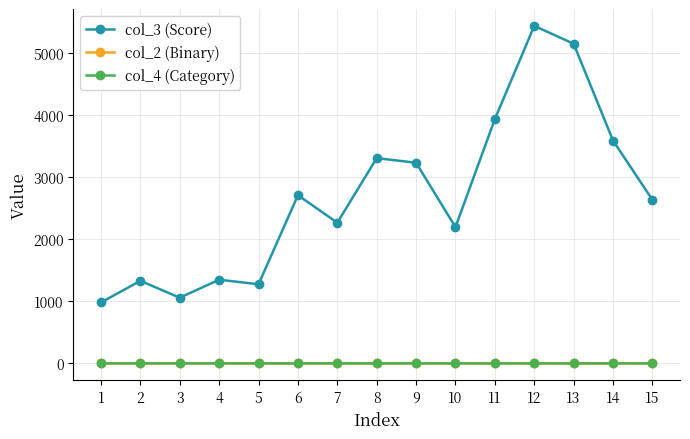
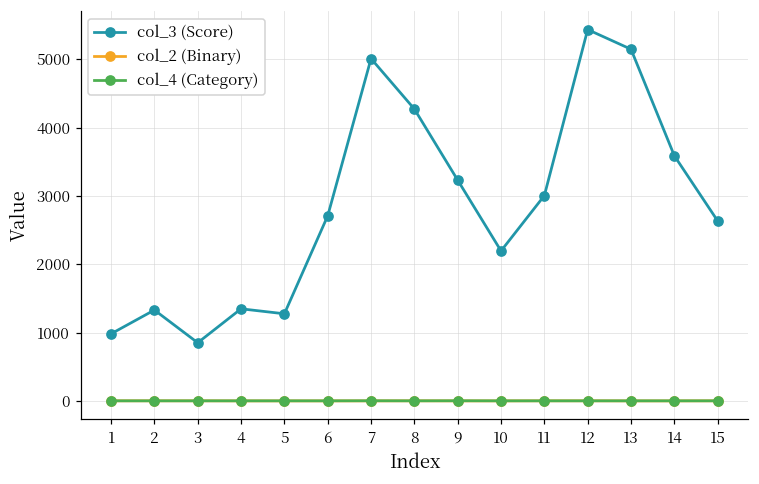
col_3 (Score), 3: 1100 -> 900
col_3 (Score), 7: 2300 -> 5000
col_3 (Score), 8: 3300 -> 4300
col_3 (Score), 11: 3900 -> 3000
